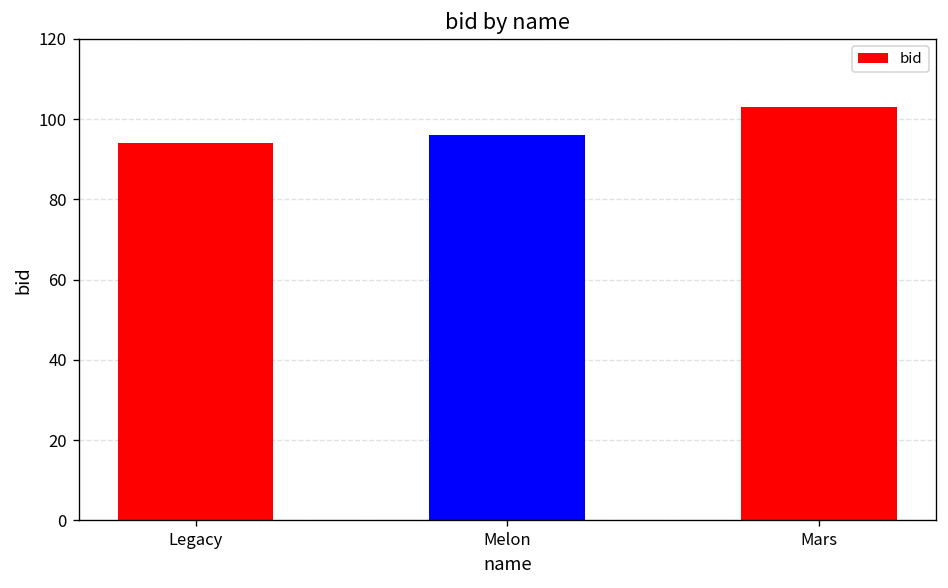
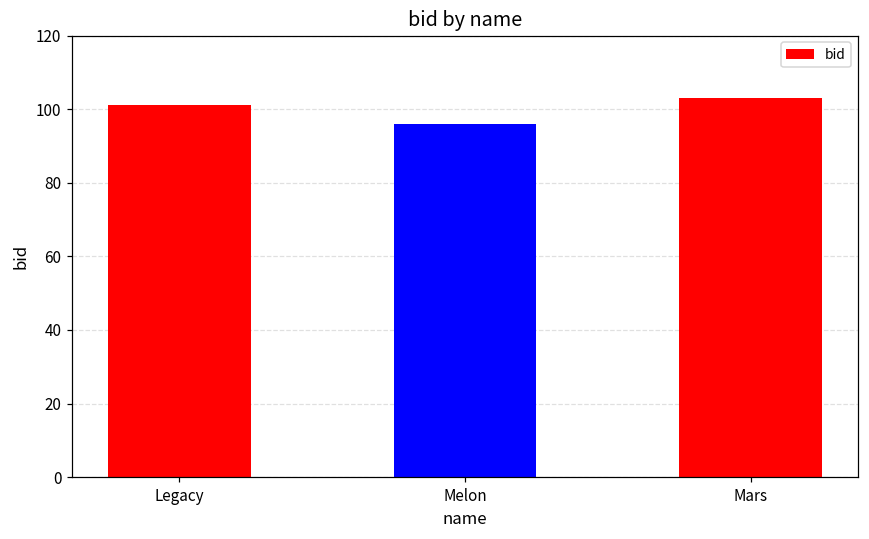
Legacy: 94 -> 101
